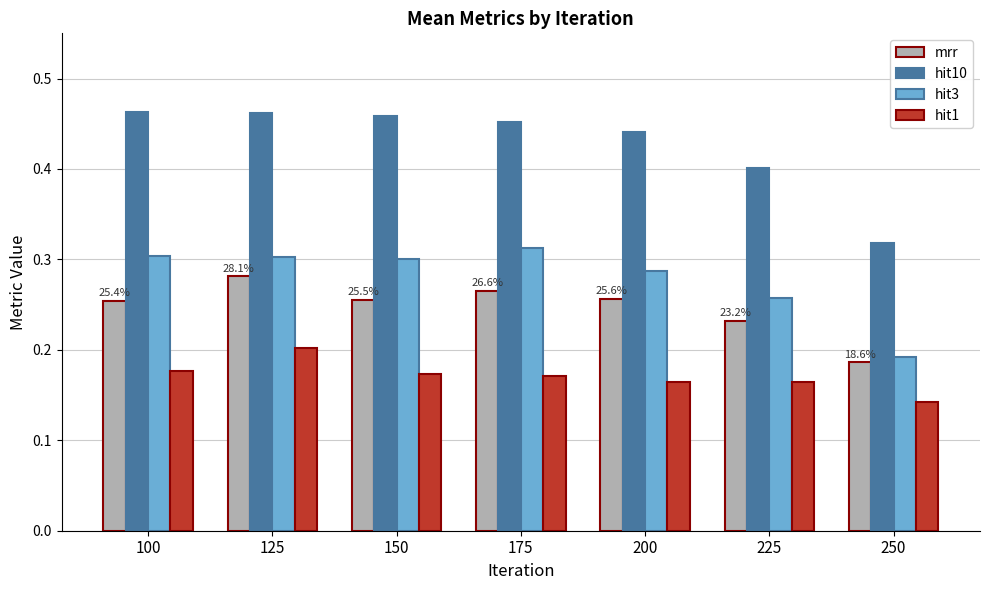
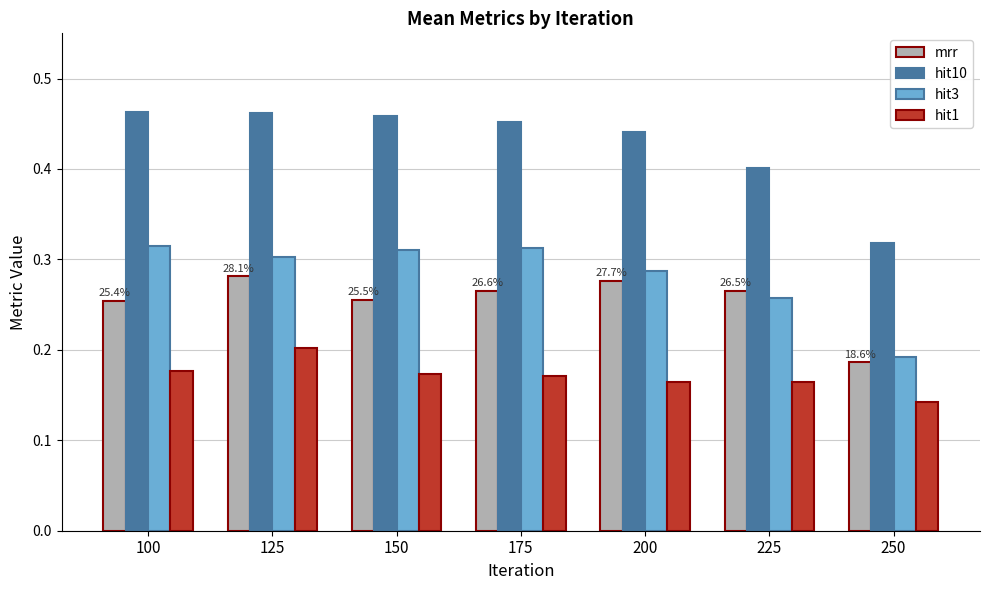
hit3, 100: 0.30 -> 0.31
hit3, 150: 0.30 -> 0.31
mrr, 200: 25.6% -> 27.7%
mrr, 225: 23.2% -> 26.5%
